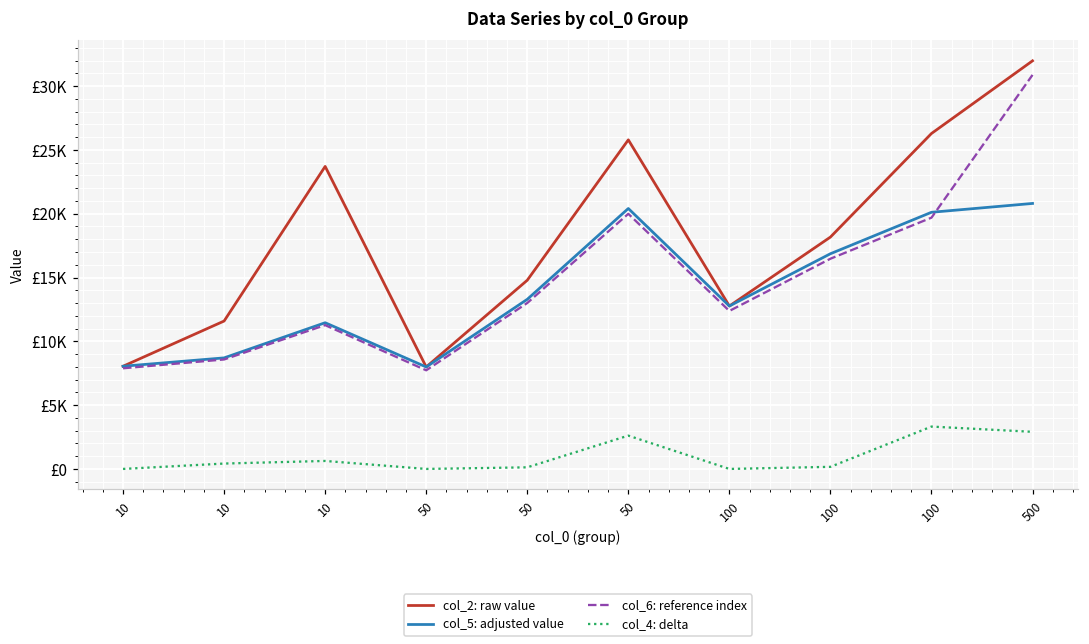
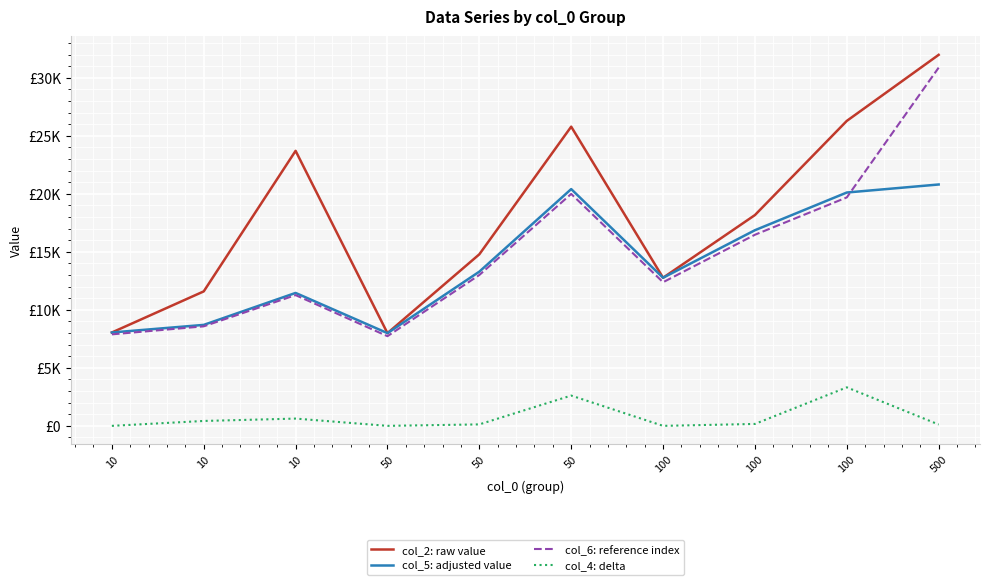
col_4: delta, 500: £2900 -> £100
